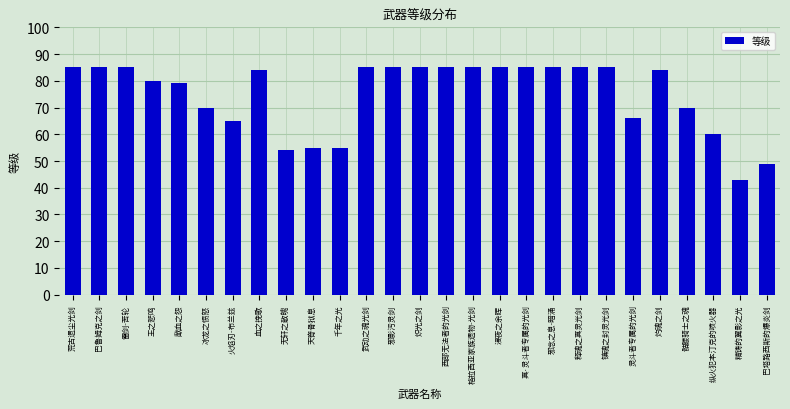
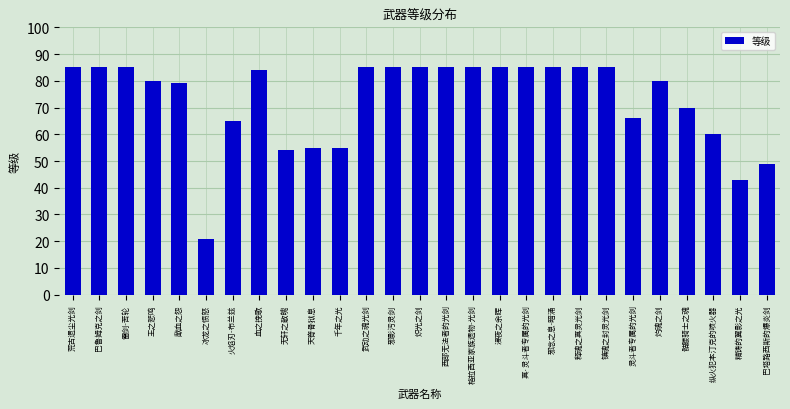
冰龙之愤怒: 70 -> 21
灼魂之剑: 84 -> 80
